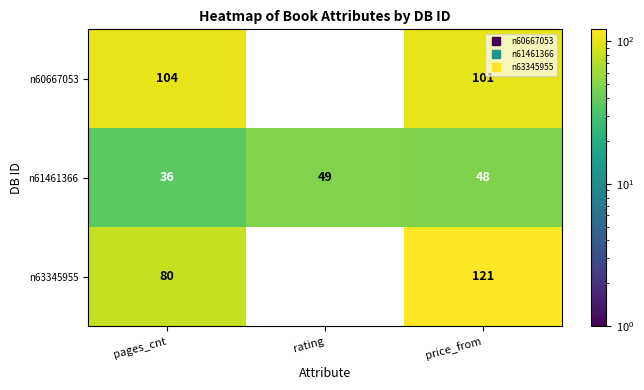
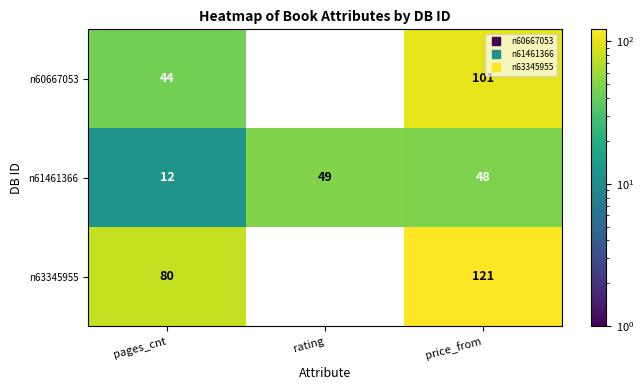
n60667053, pages_cnt: 104 -> 44
n61461366, pages_cnt: 36 -> 12
